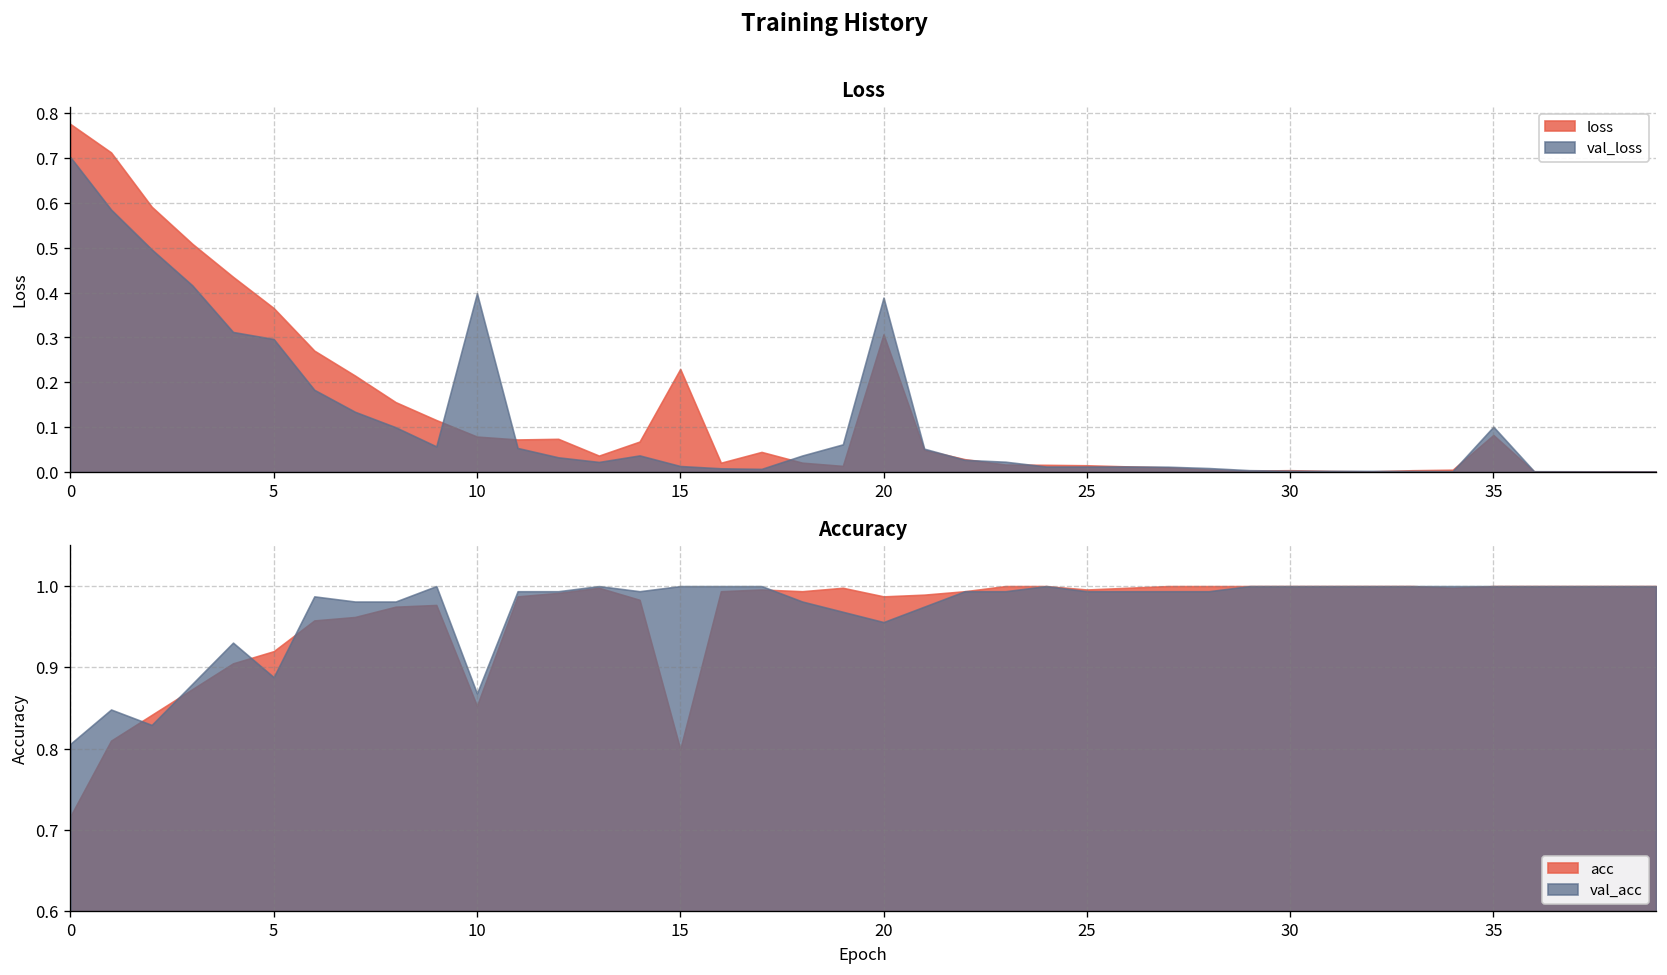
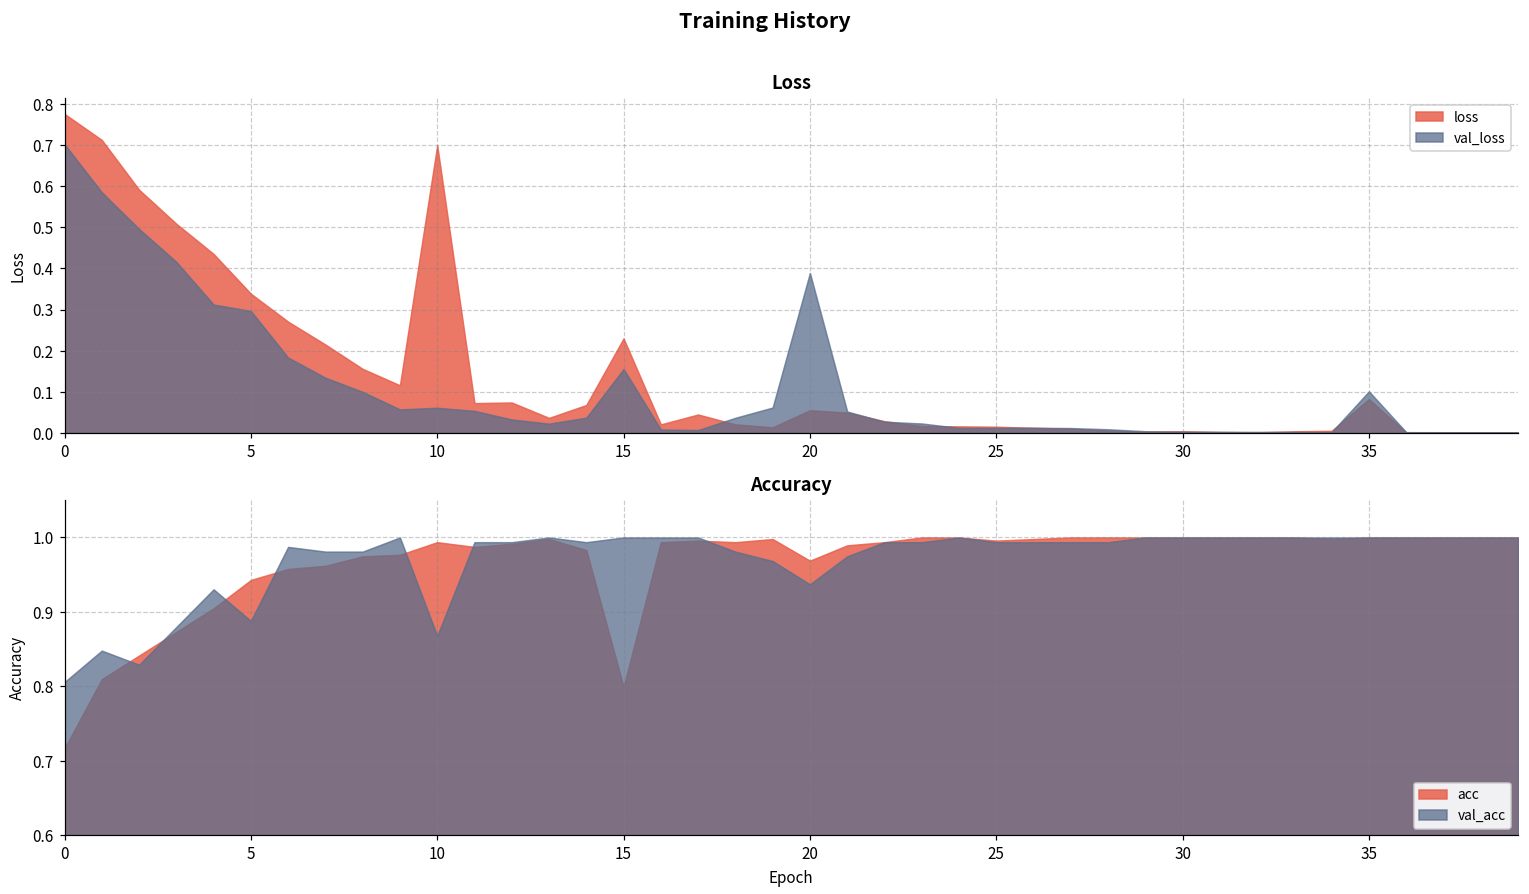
Loss, loss, 5: 0.37 -> 0.34
Loss, loss, 10: 0.08 -> 0.70
Loss, val_loss, 10: 0.40 -> 0.06
Loss, val_loss, 15: 0.01 -> 0.16
Loss, loss, 20: 0.31 -> 0.06
Accuracy, acc, 5: 0.92 -> 0.94
Accuracy, acc, 10: 0.85 -> 0.99
Accuracy, acc, 20: 0.99 -> 0.97
Accuracy, val_acc, 20: 0.96 -> 0.94
